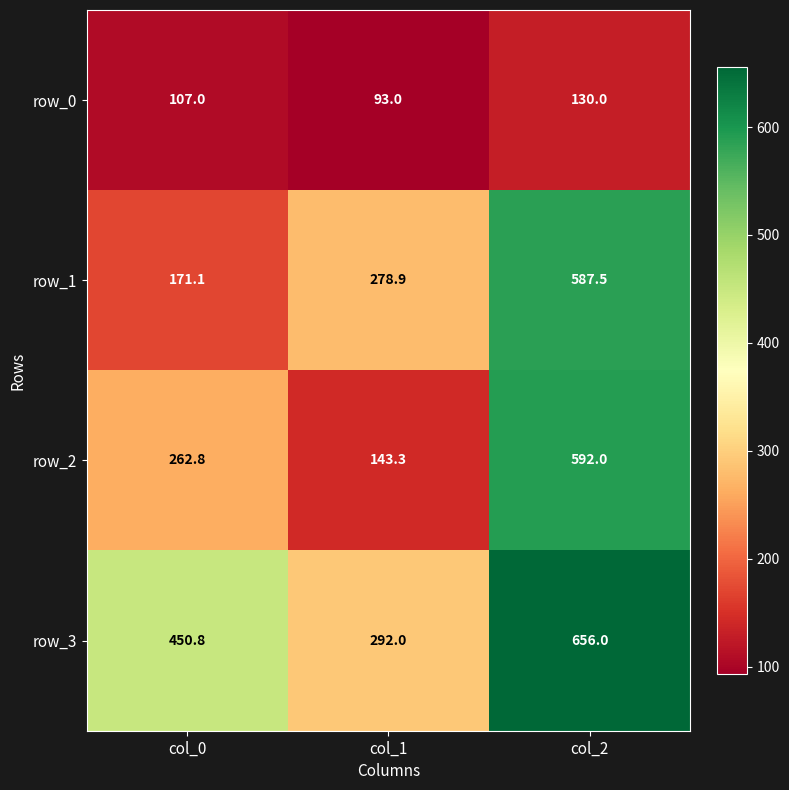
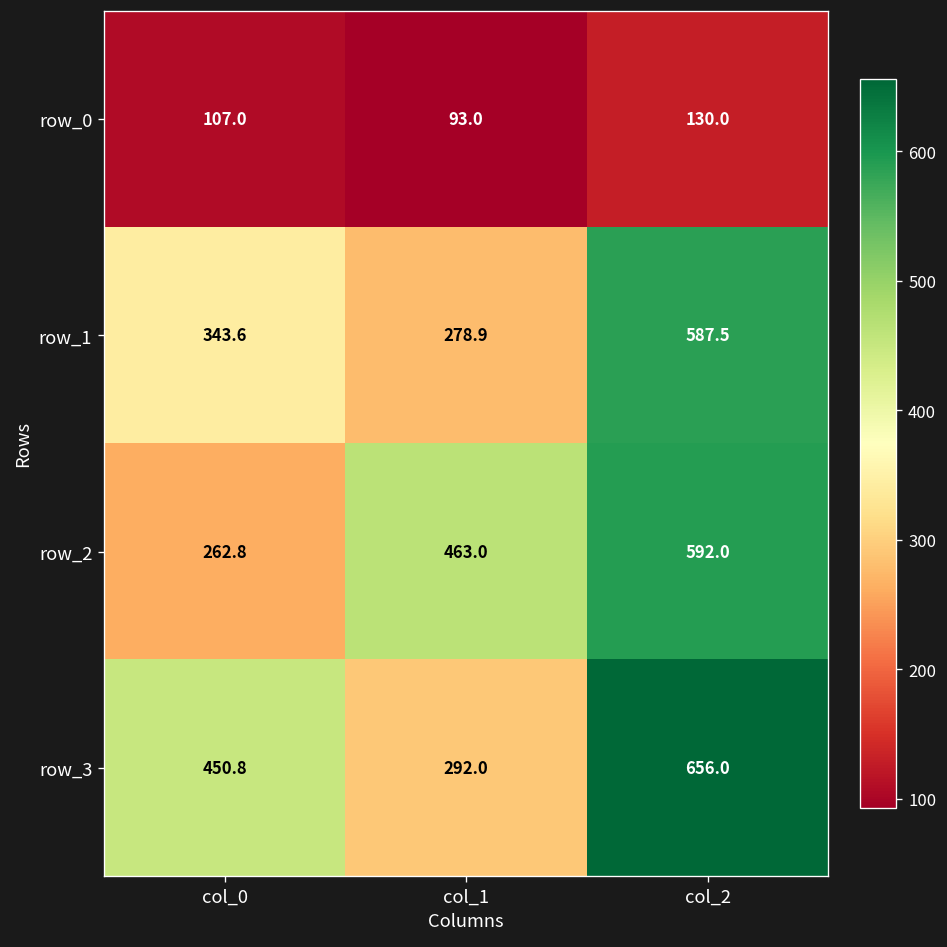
row_1, col_0: 171.1 -> 343.6
row_2, col_1: 143.3 -> 463.0
